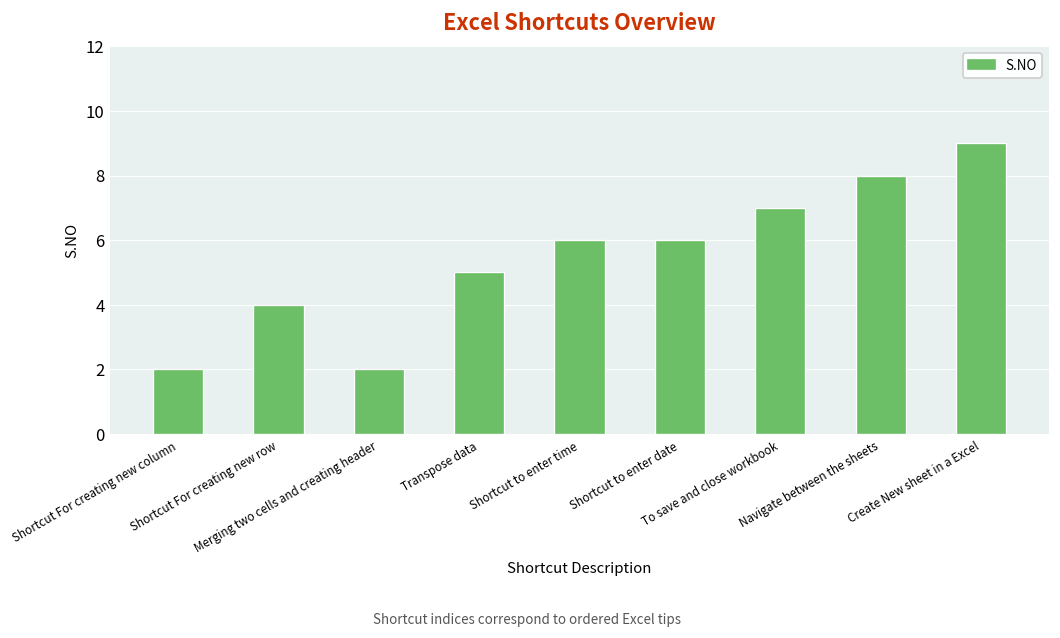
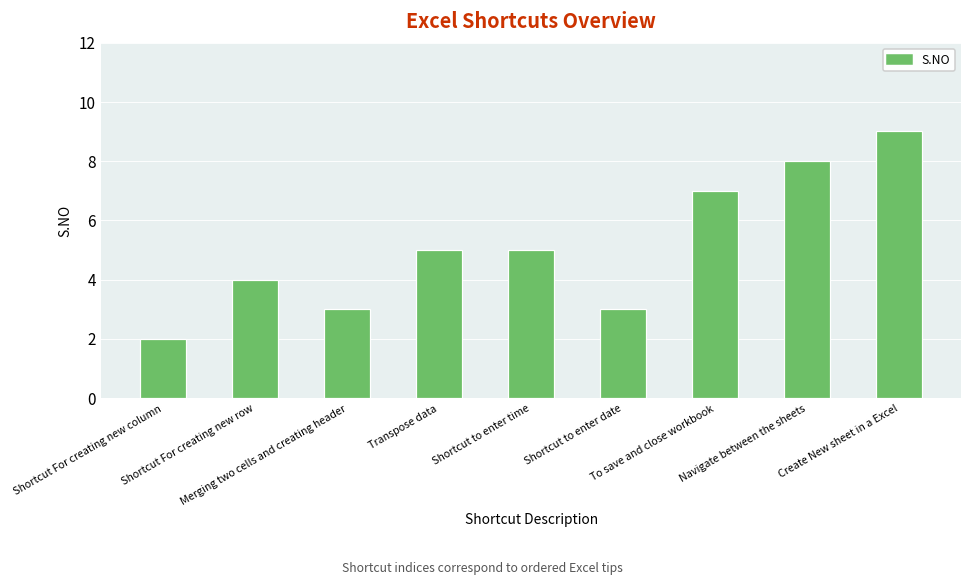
Merging two cells and creating header: 2 -> 3
Shortcut to enter time: 6 -> 5
Shortcut to enter date: 6 -> 3
